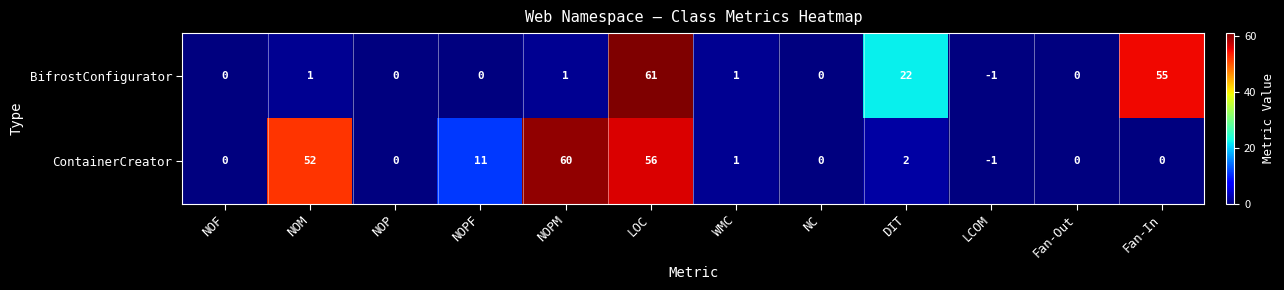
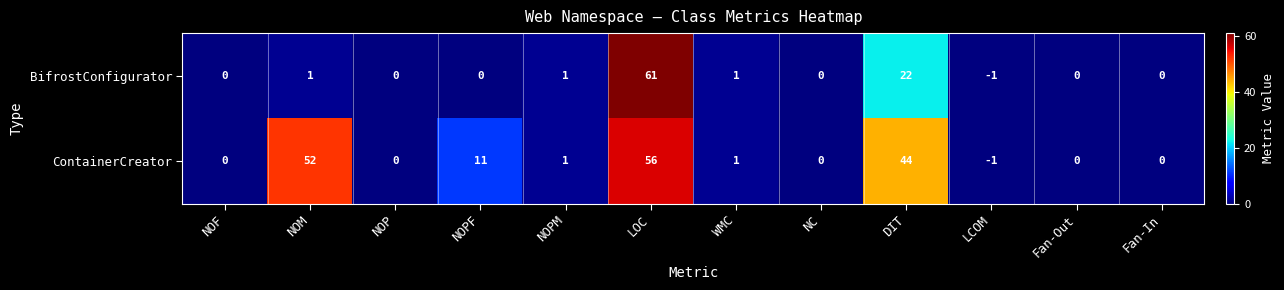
BifrostConfigurator, Fan-In: 55 -> 0
ContainerCreator, NOPM: 60 -> 1
ContainerCreator, DIT: 2 -> 44
